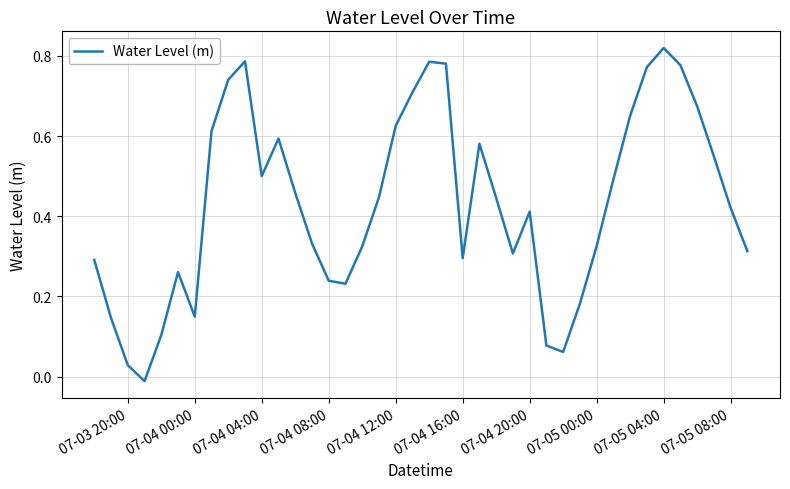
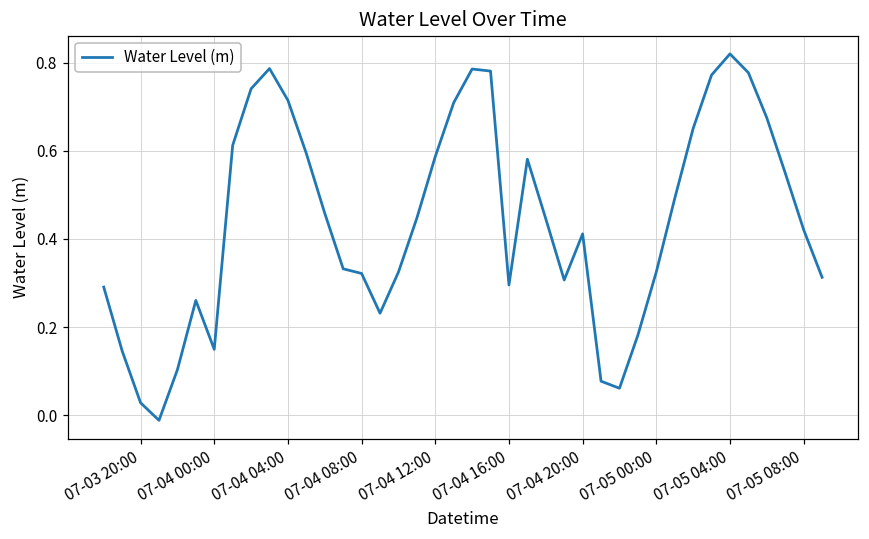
07-04 04:00: 0.50 -> 0.71
07-04 08:00: 0.24 -> 0.32
07-04 12:00: 0.63 -> 0.59
